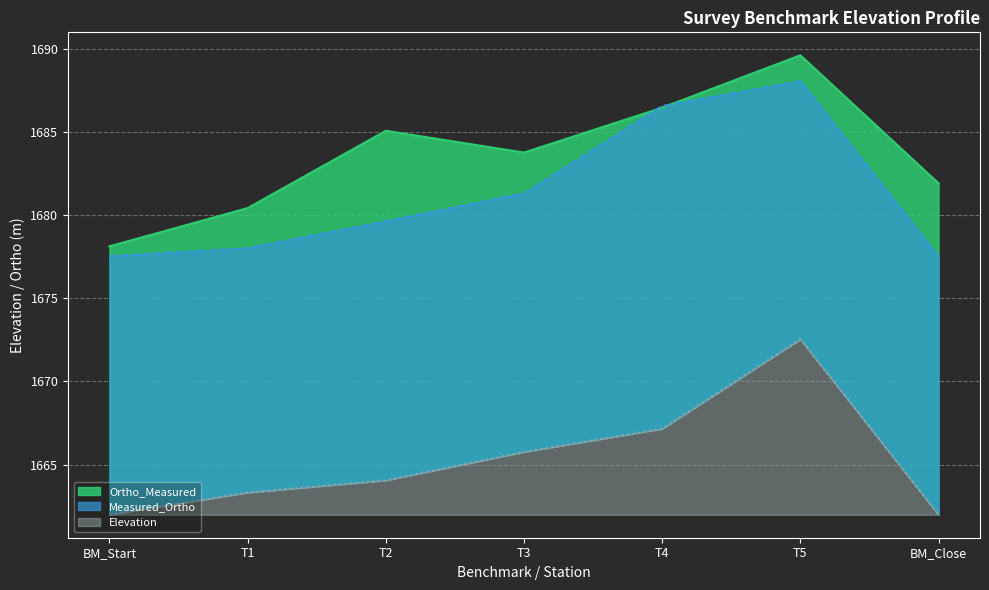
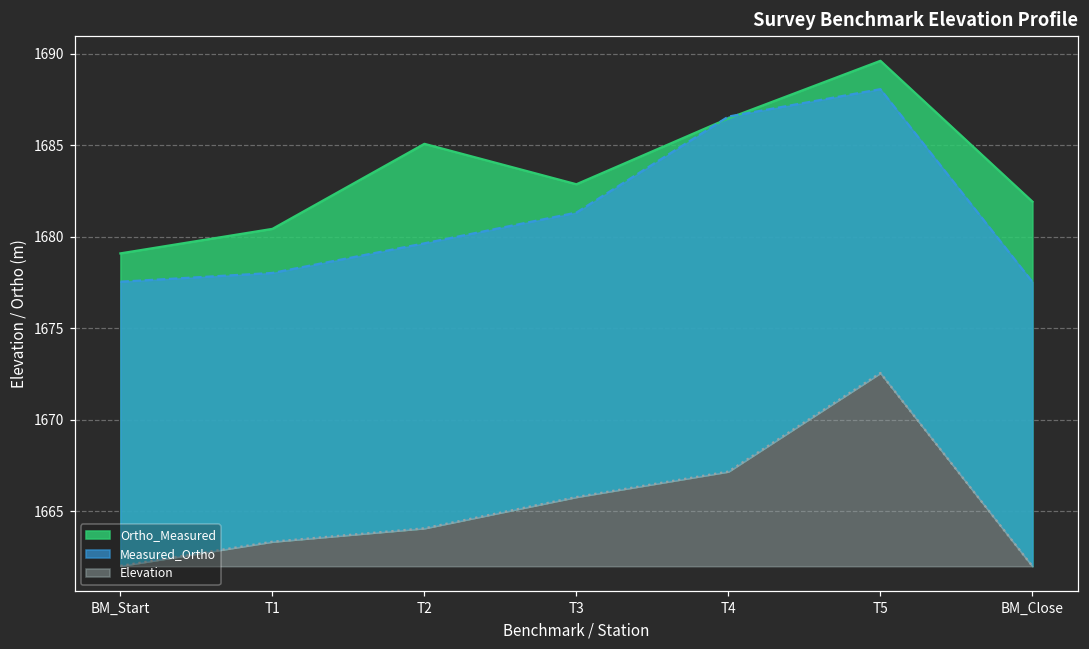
Ortho_Measured, BM_Start: 1678.1 -> 1679.1
Ortho_Measured, T3: 1683.8 -> 1682.9
